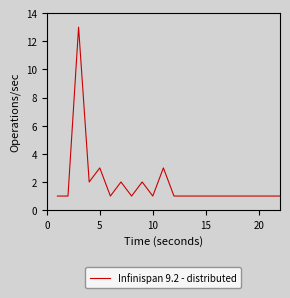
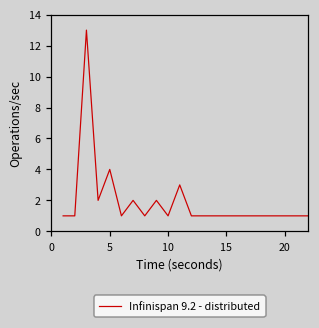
5: 3 -> 4
